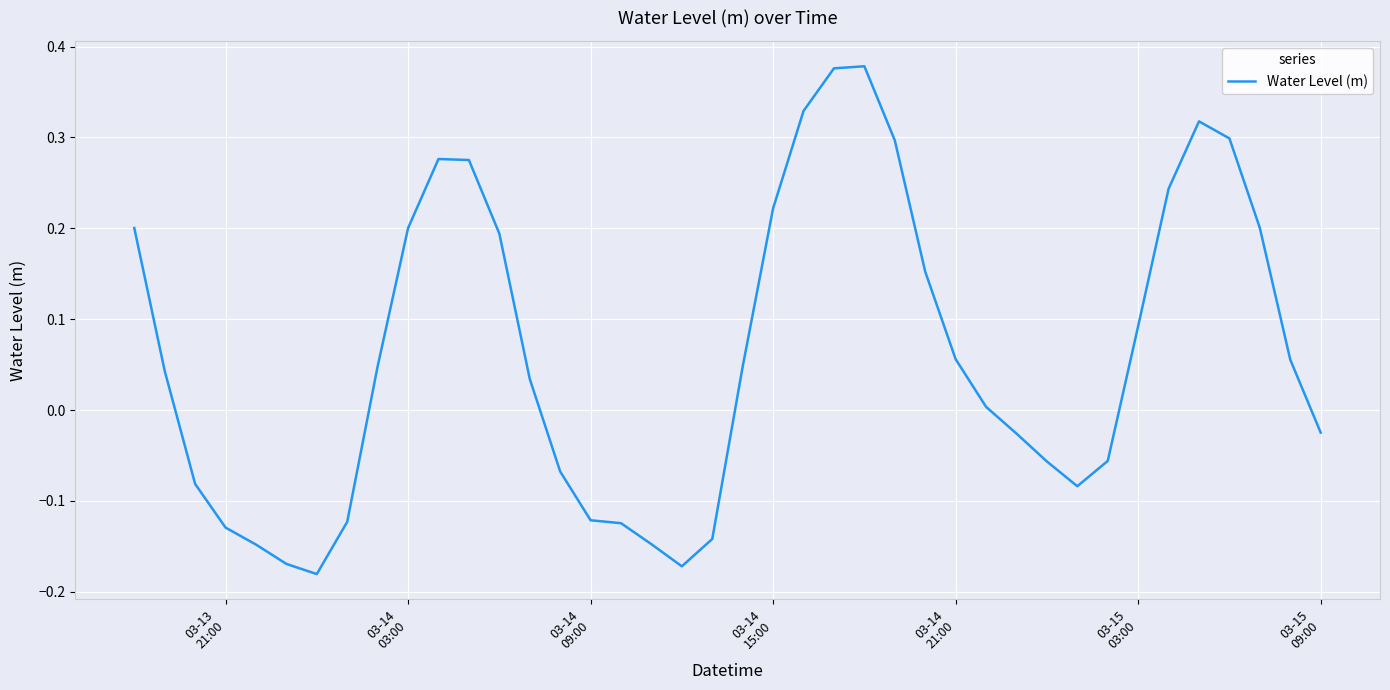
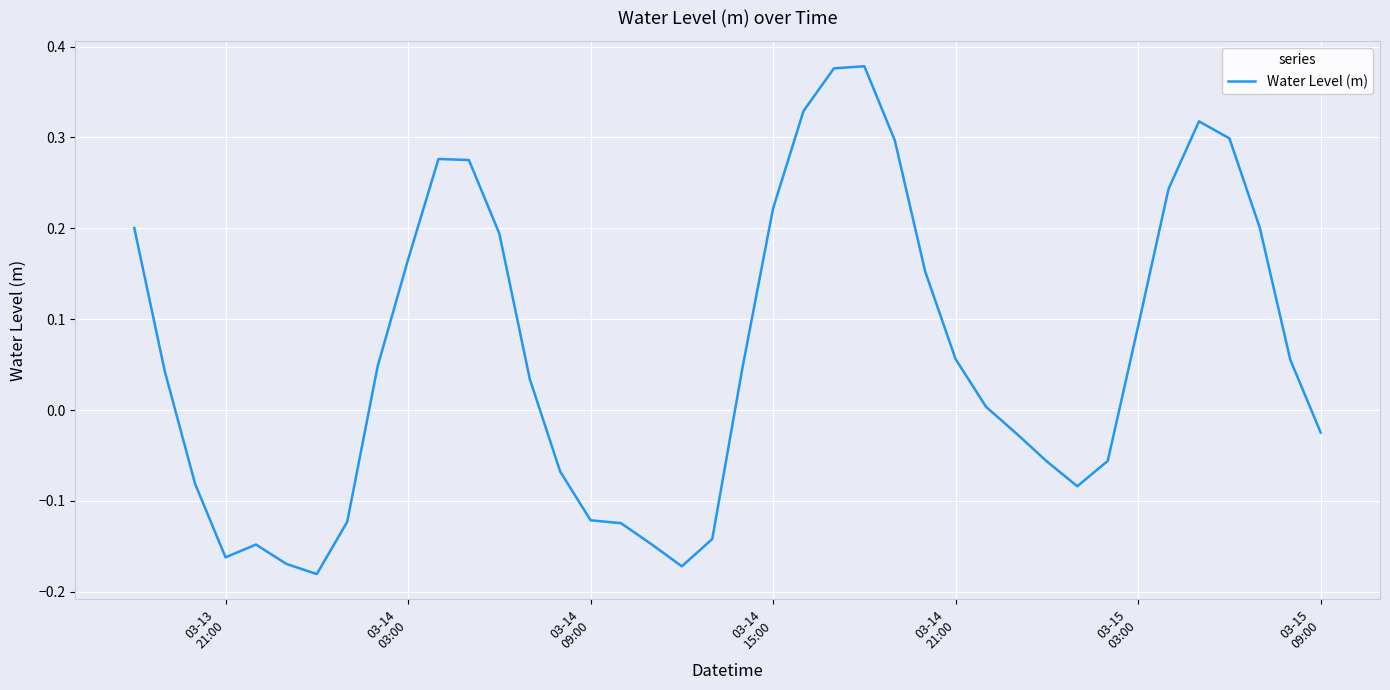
03-13 21:00: -0.13 -> -0.16
03-14 03:00: 0.20 -> 0.17
